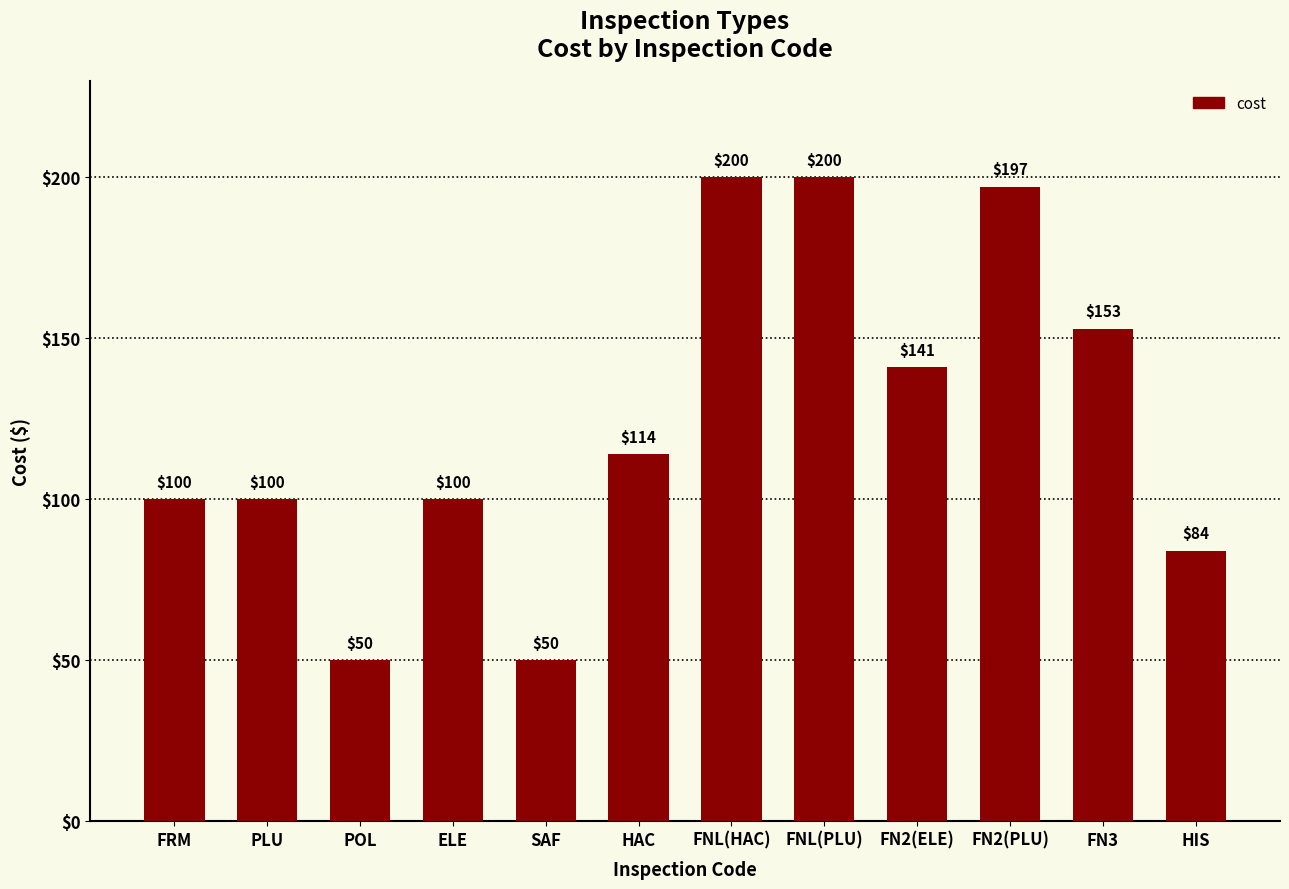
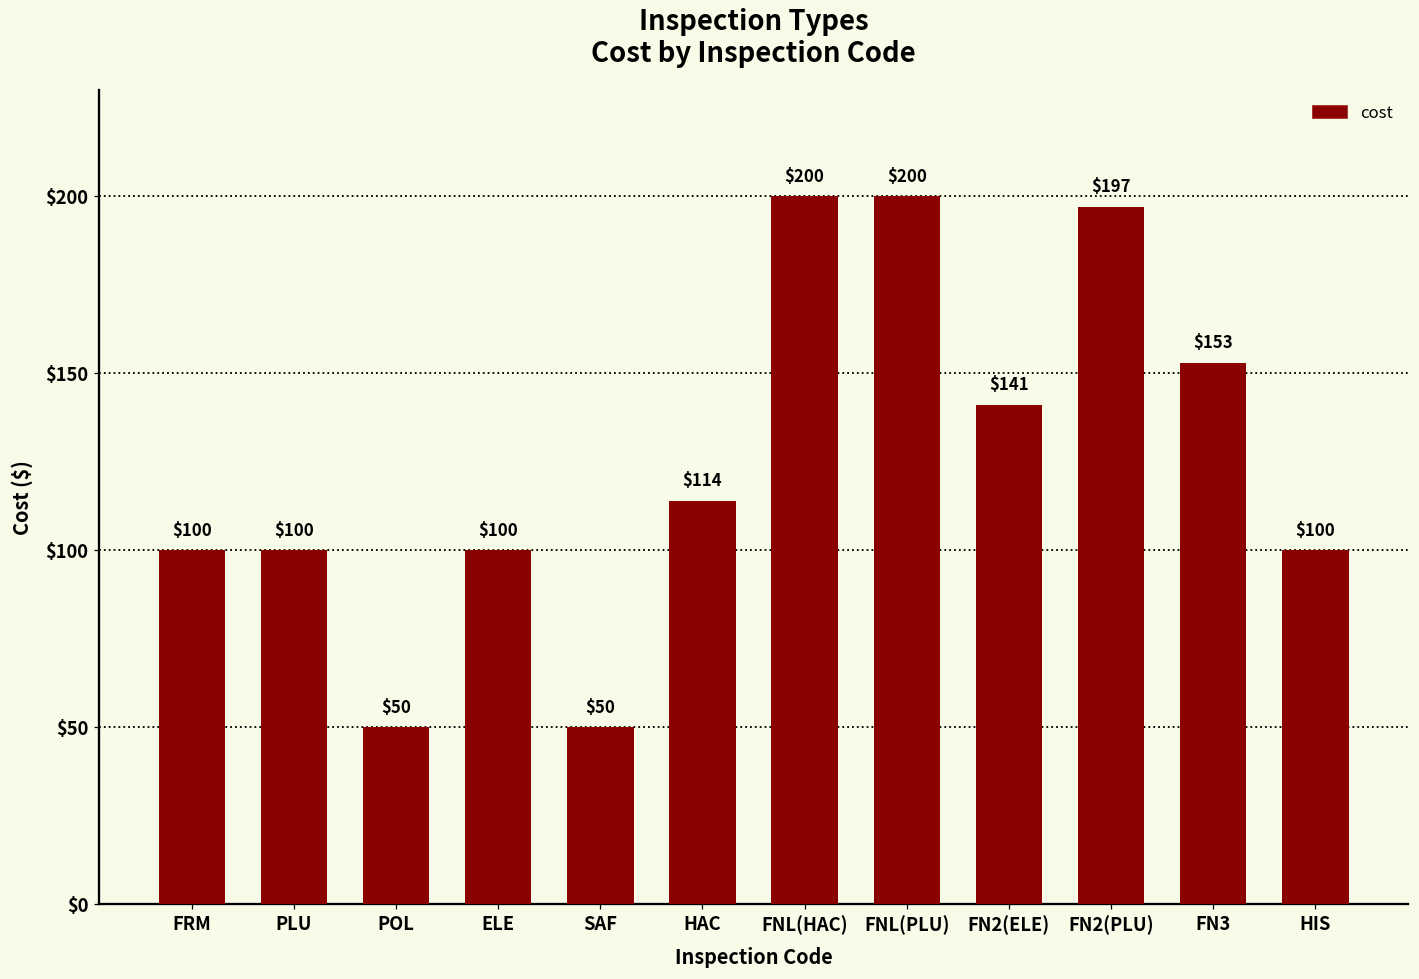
HIS: $84 -> $100
